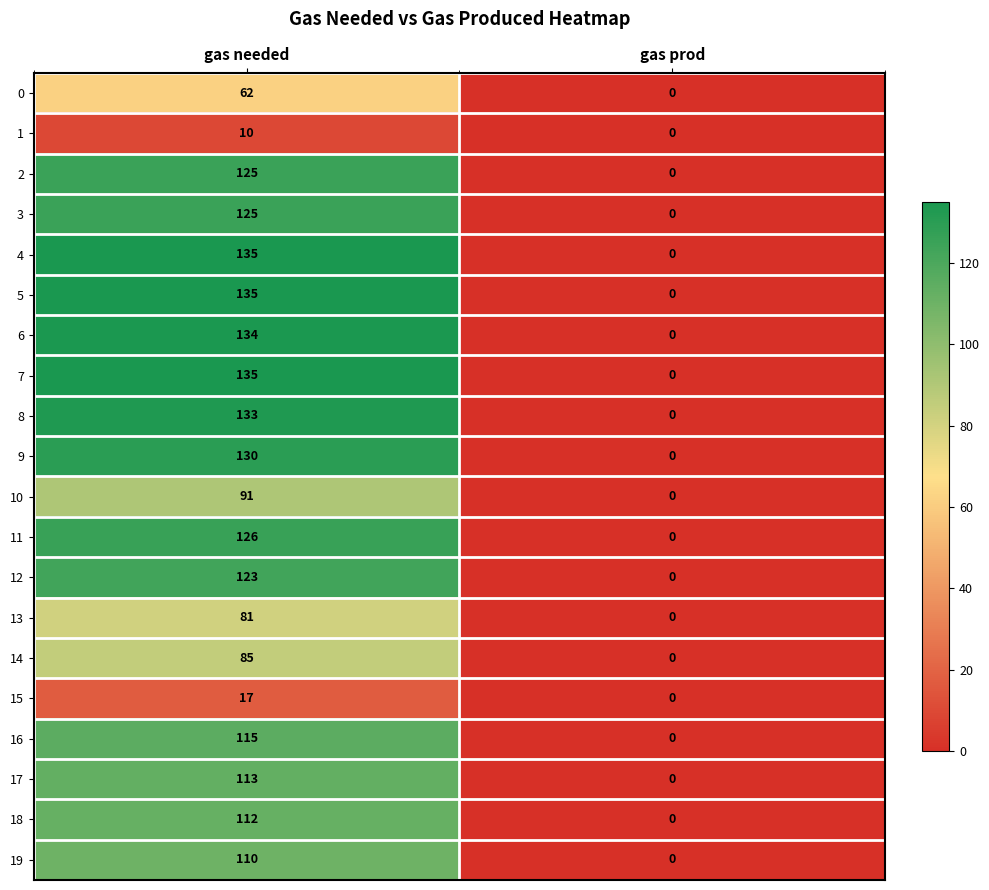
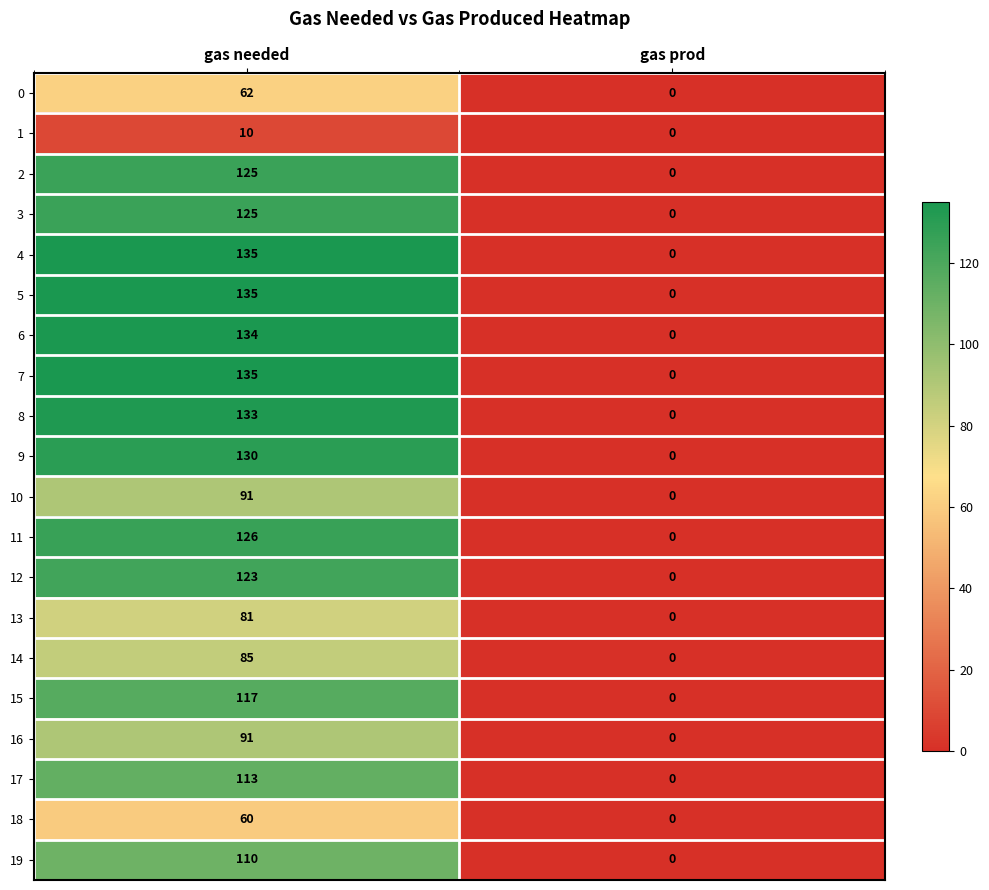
15, gas needed: 17 -> 117
16, gas needed: 115 -> 91
18, gas needed: 112 -> 60
